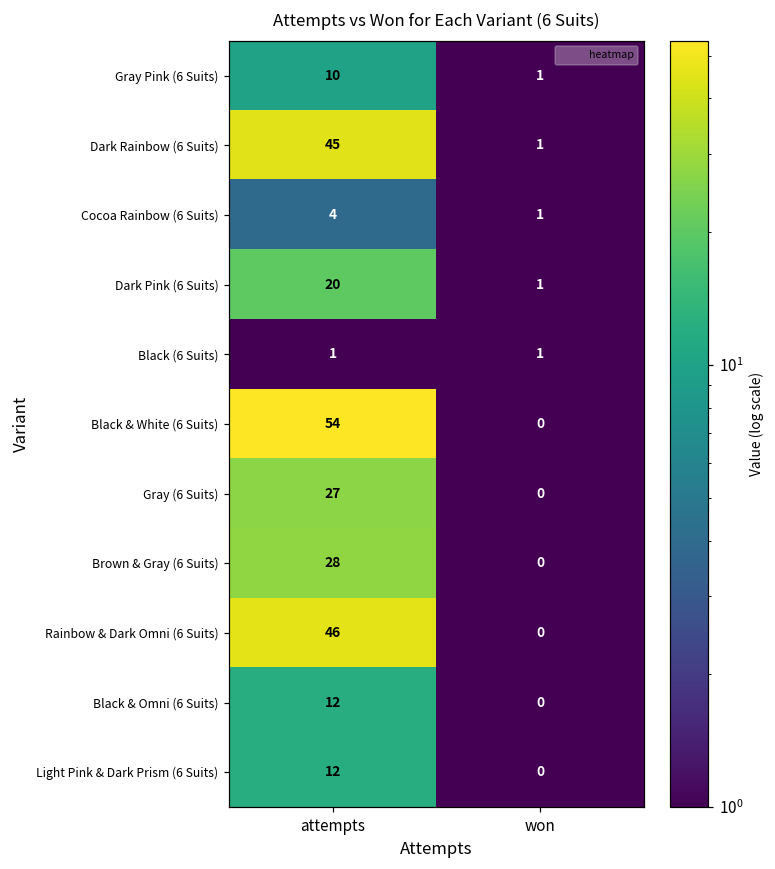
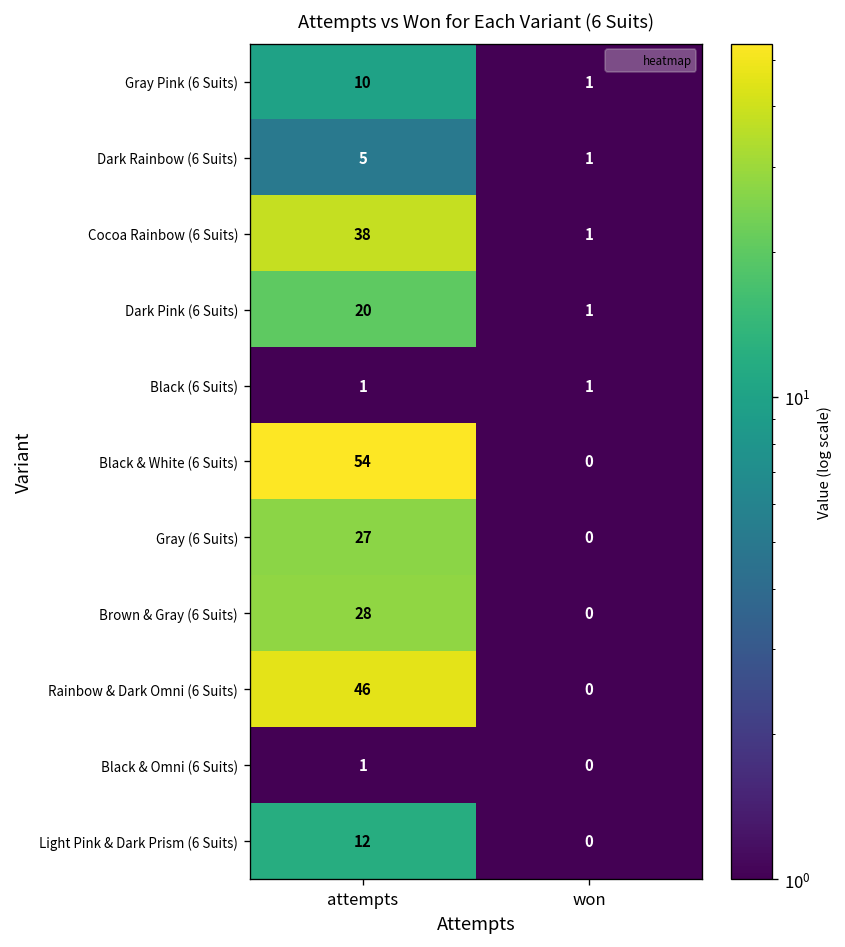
Dark Rainbow (6 Suits), attempts: 45 -> 5
Cocoa Rainbow (6 Suits), attempts: 4 -> 38
Black & Omni (6 Suits), attempts: 12 -> 1
